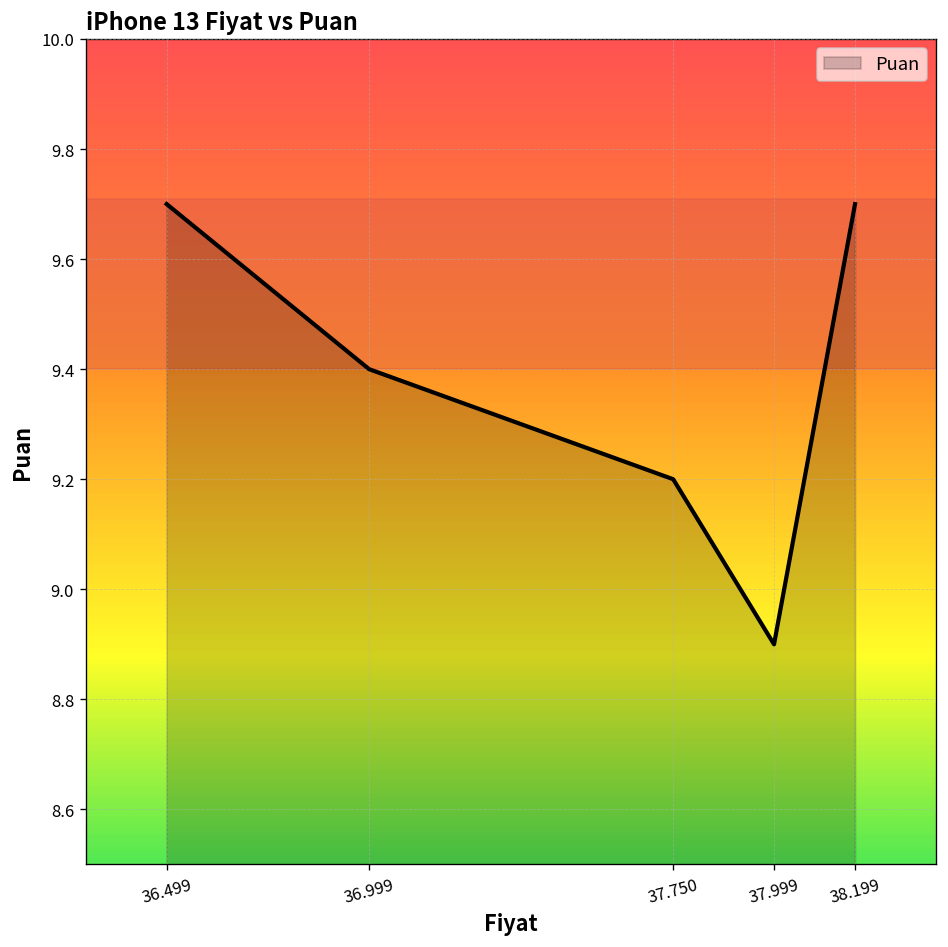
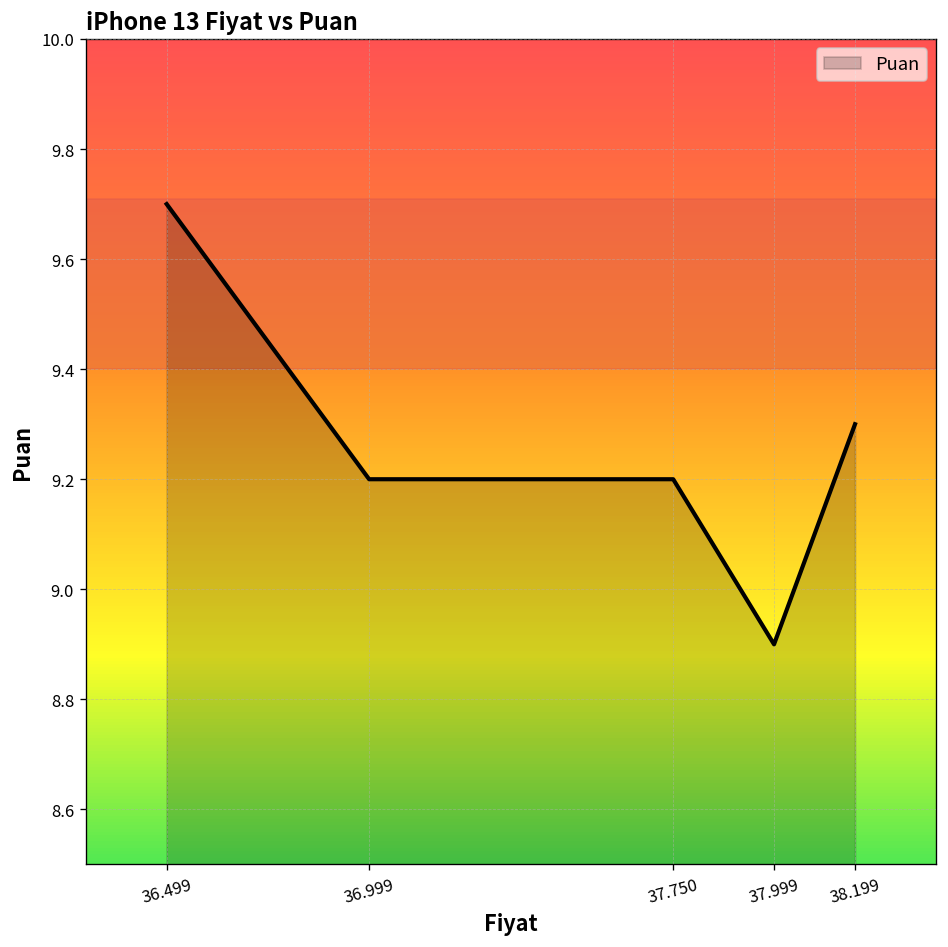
36.999: 9.4 -> 9.2
38.199: 9.7 -> 9.3
